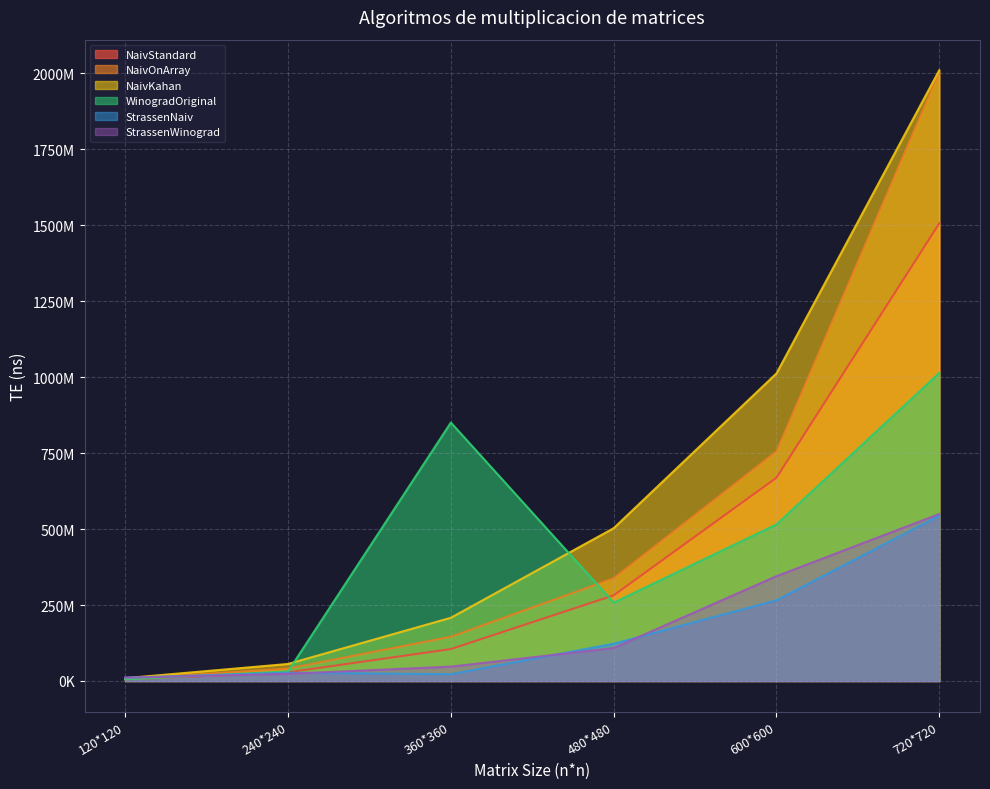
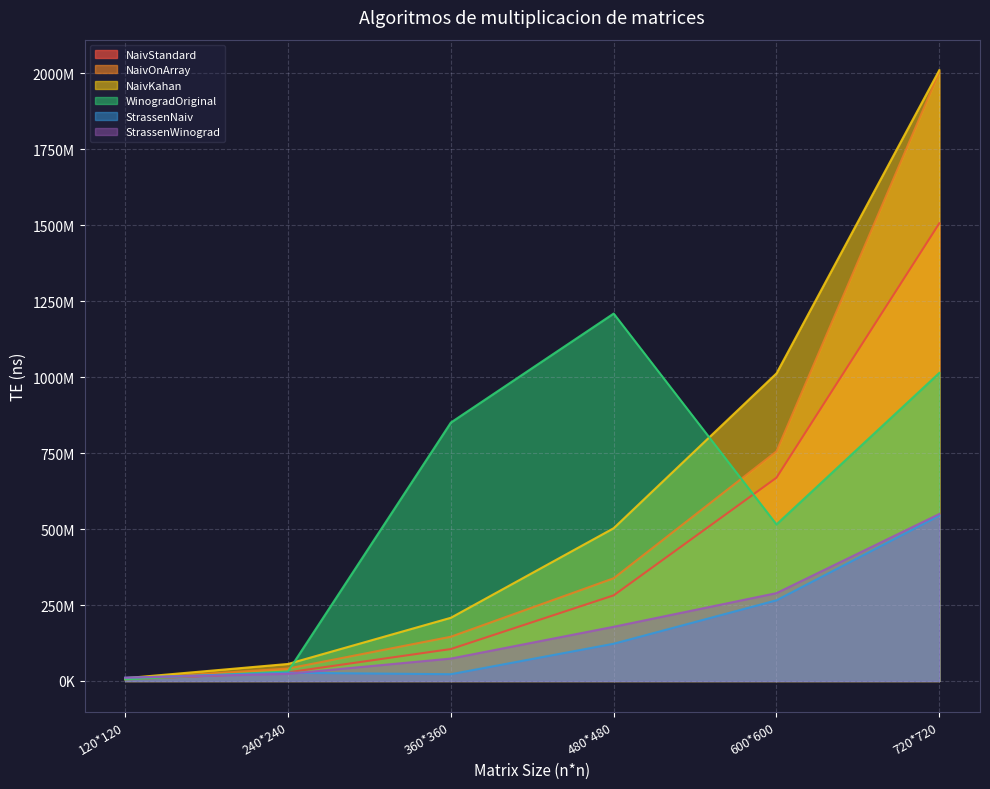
StrassenWinograd, 360*360: 50000000 -> 70000000
WinogradOriginal, 480*480: 260000000 -> 1210000000
StrassenWinograd, 480*480: 110000000 -> 180000000
StrassenWinograd, 600*600: 340000000 -> 290000000
